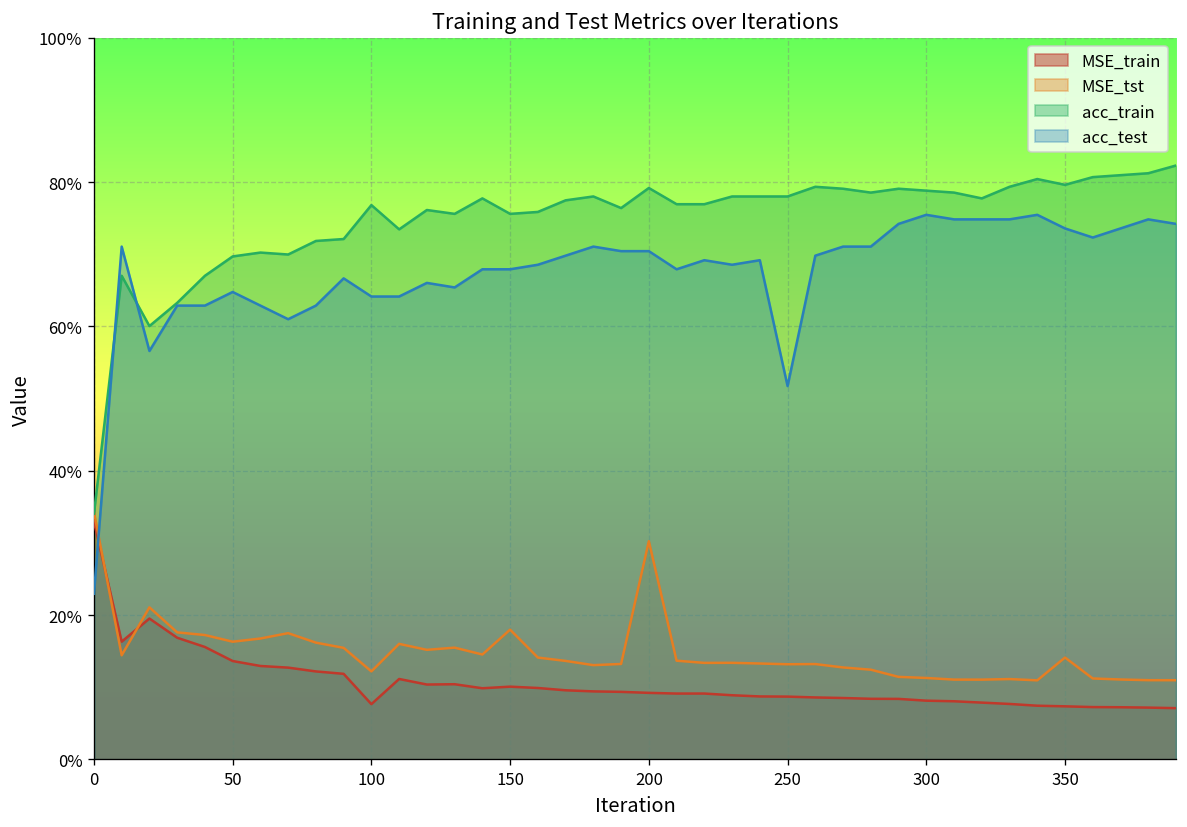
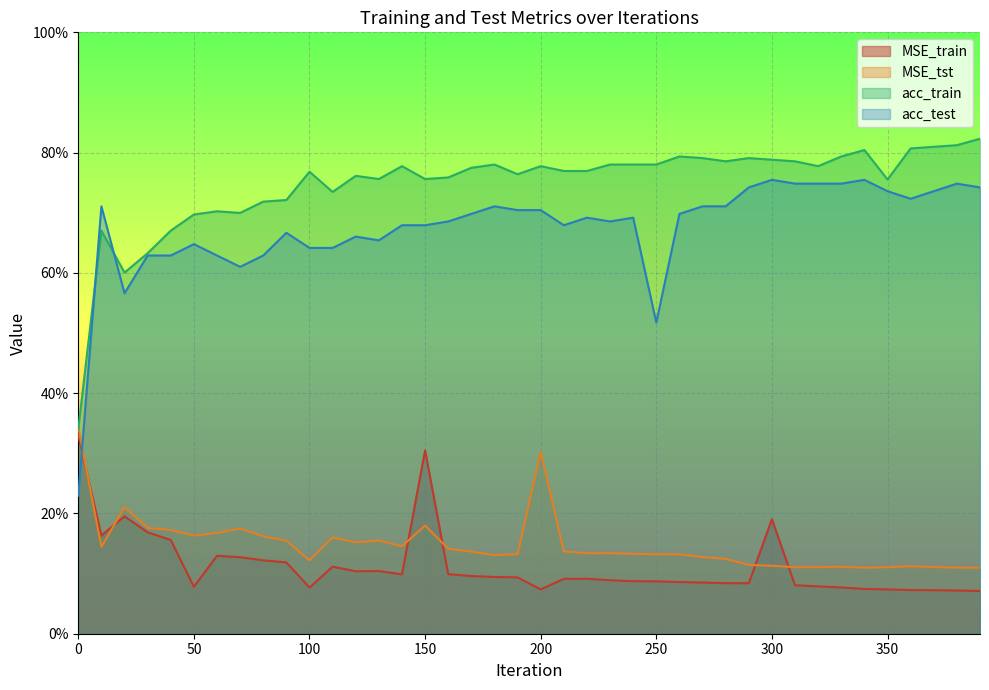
MSE_train, 50: 14% -> 8%
MSE_train, 150: 10% -> 30%
MSE_train, 200: 9% -> 7%
acc_train, 200: 79% -> 78%
MSE_train, 300: 8% -> 19%
MSE_tst, 350: 14% -> 11%
acc_train, 350: 80% -> 76%
